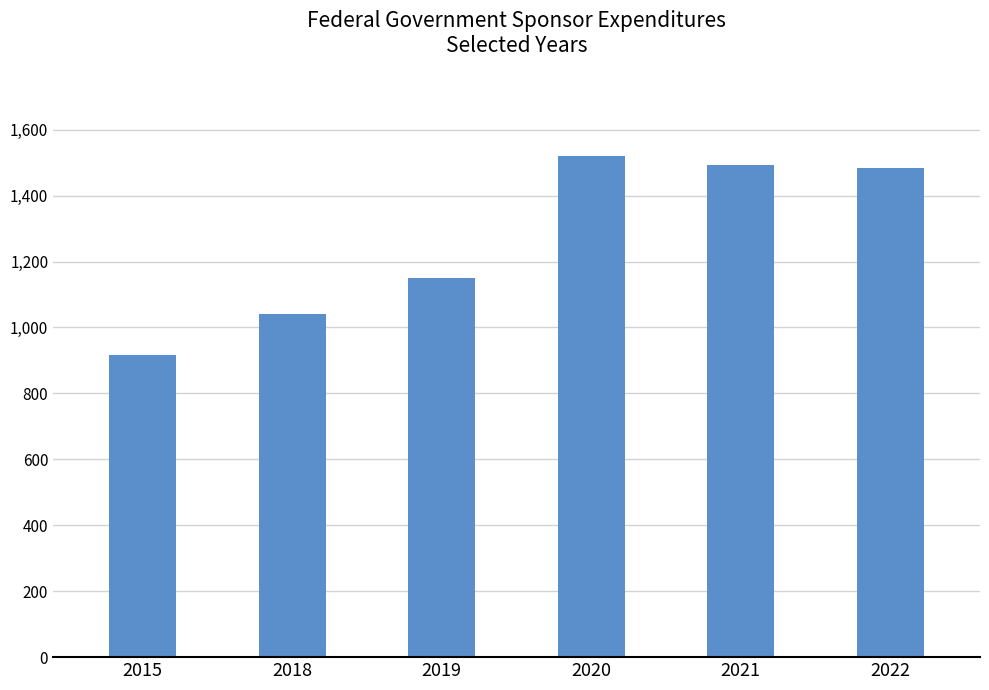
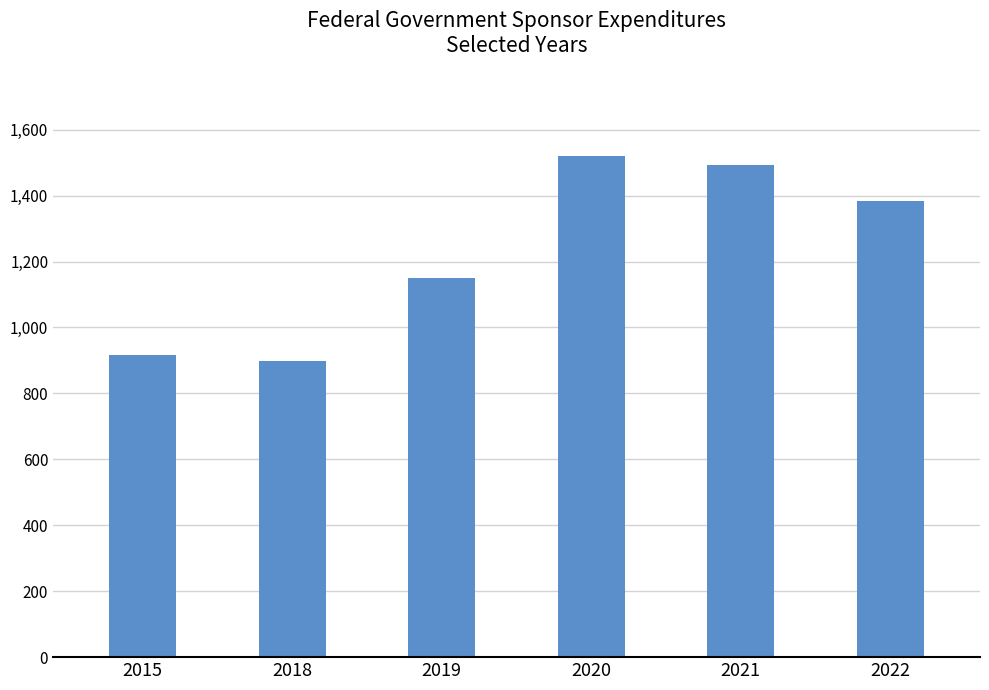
2018: 1,040 -> 900
2022: 1,480 -> 1,380
